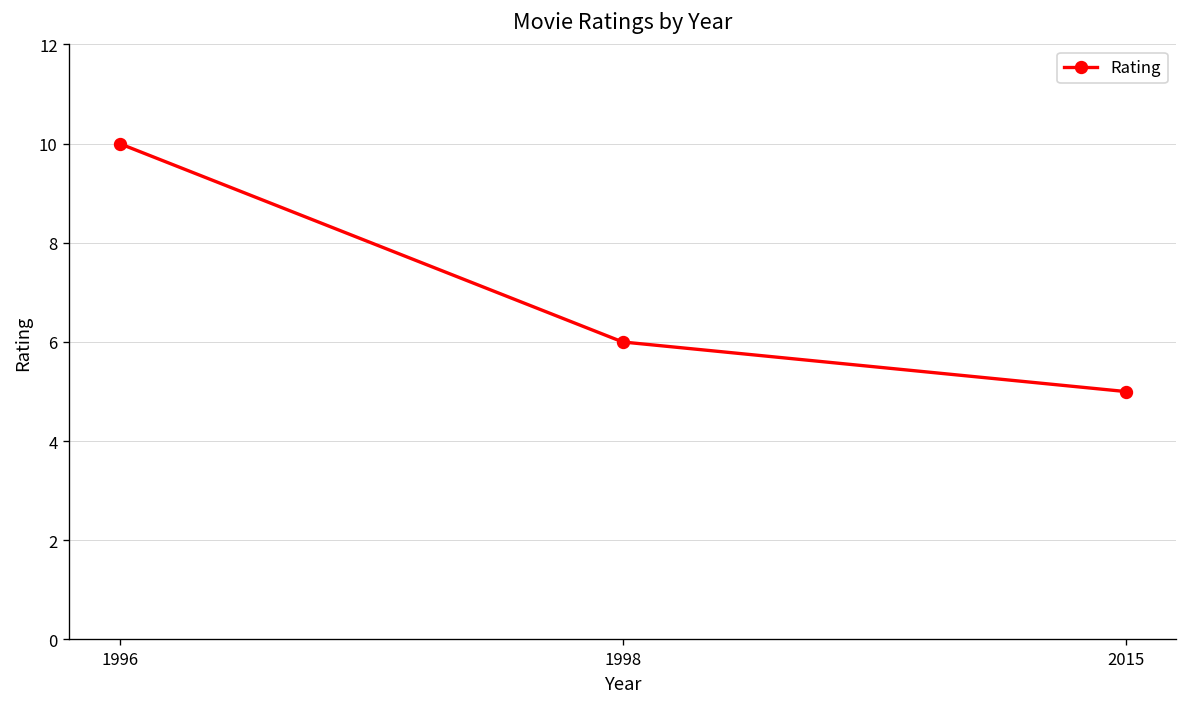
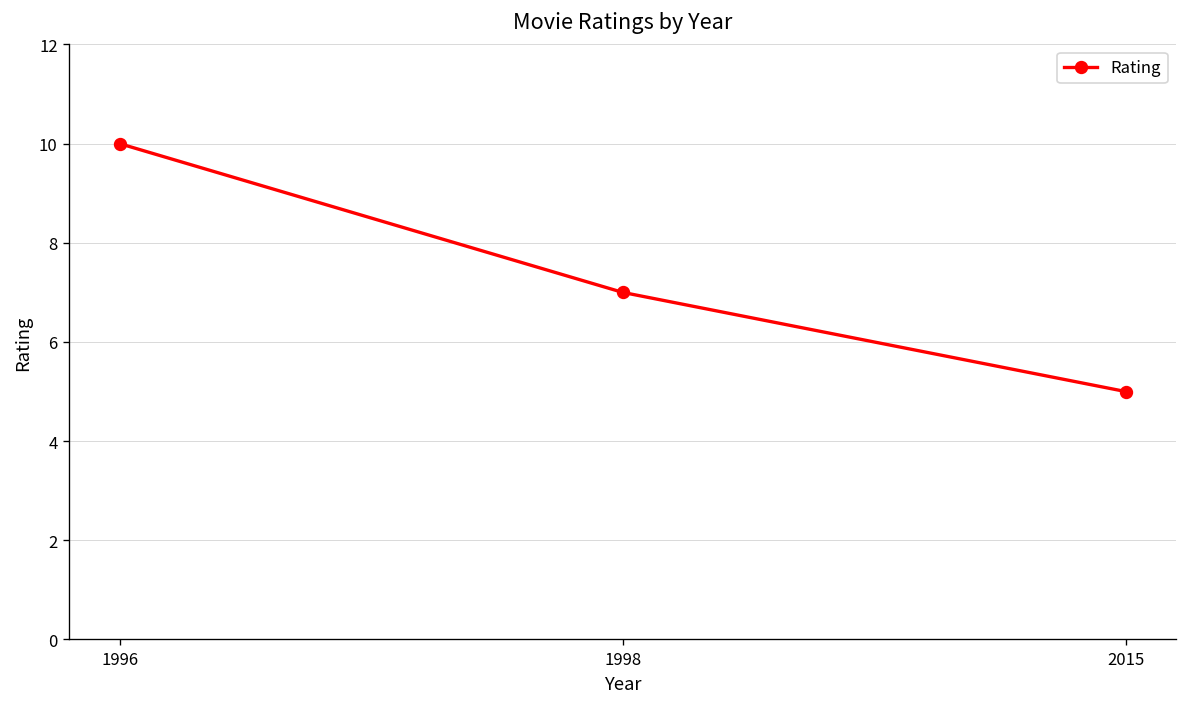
1998: 6 -> 7
